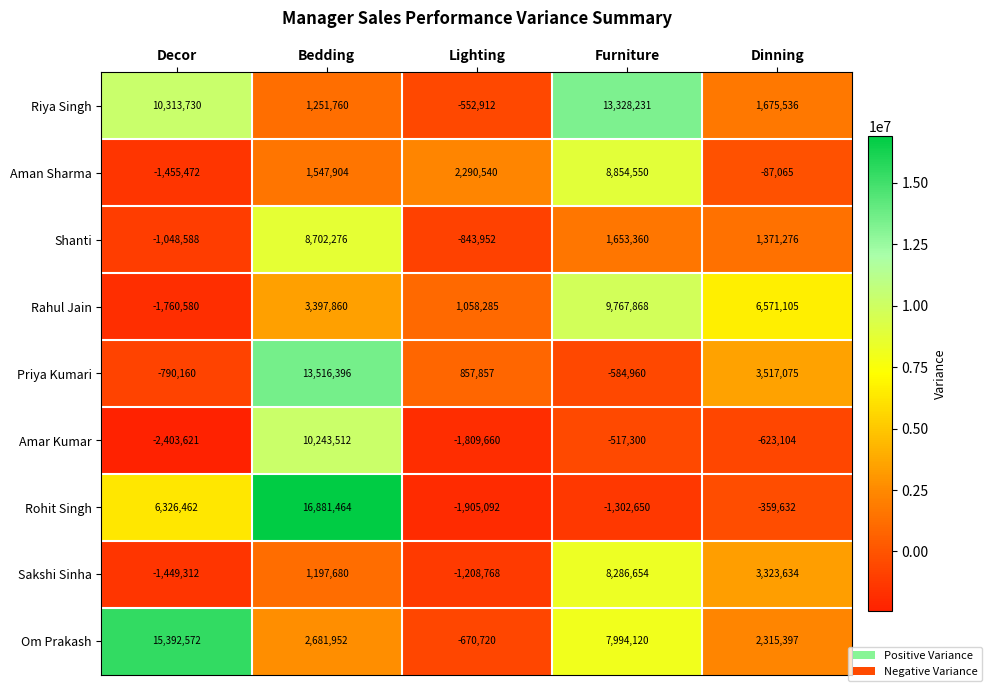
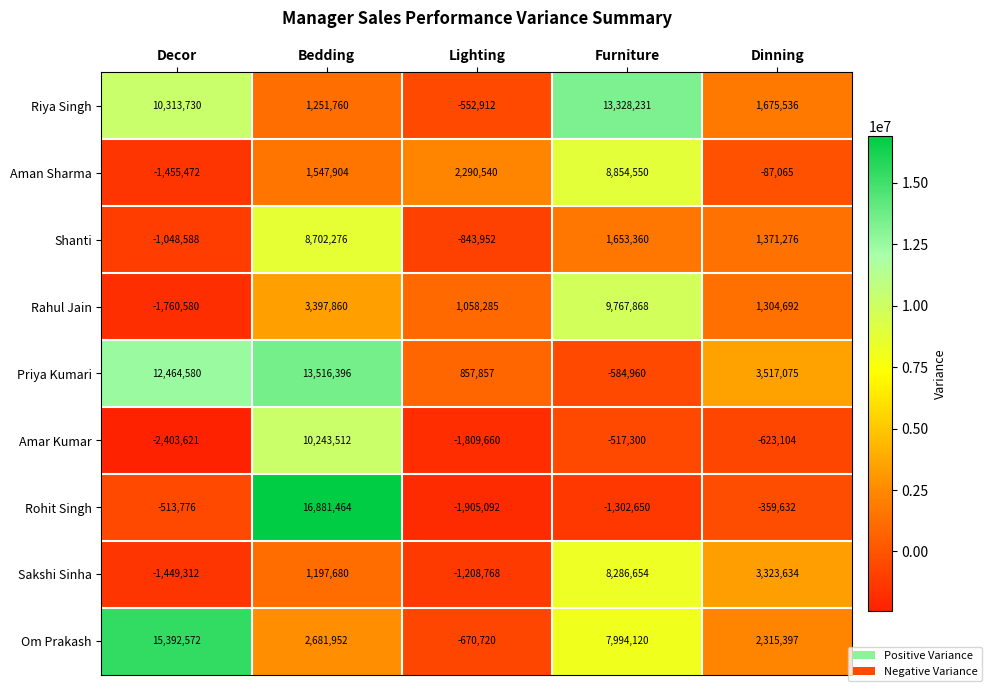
Rahul Jain, Dinning: 6,571,105 -> 1,304,692
Priya Kumari, Decor: -790,160 -> 12,464,580
Rohit Singh, Decor: 6,326,462 -> -513,776
